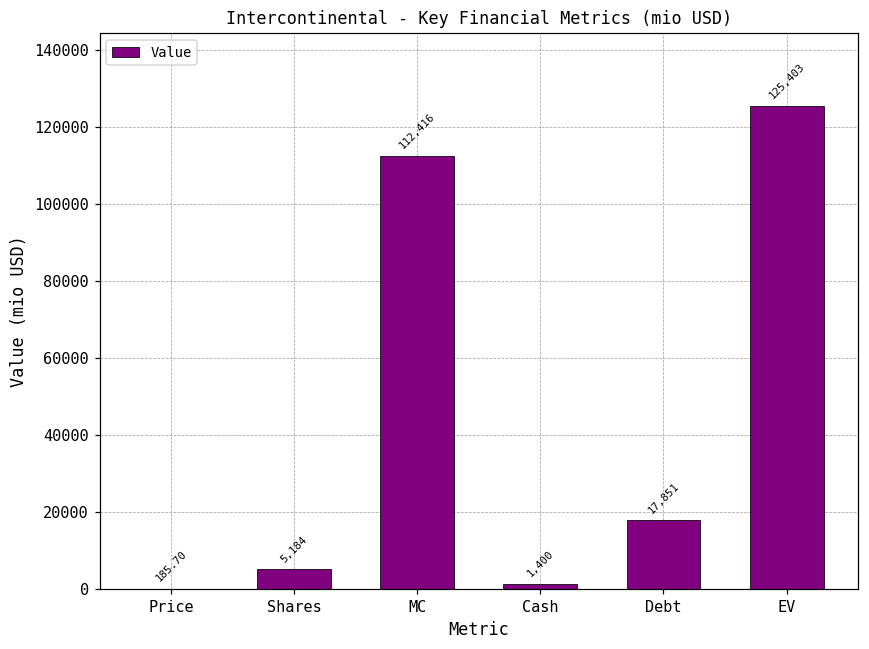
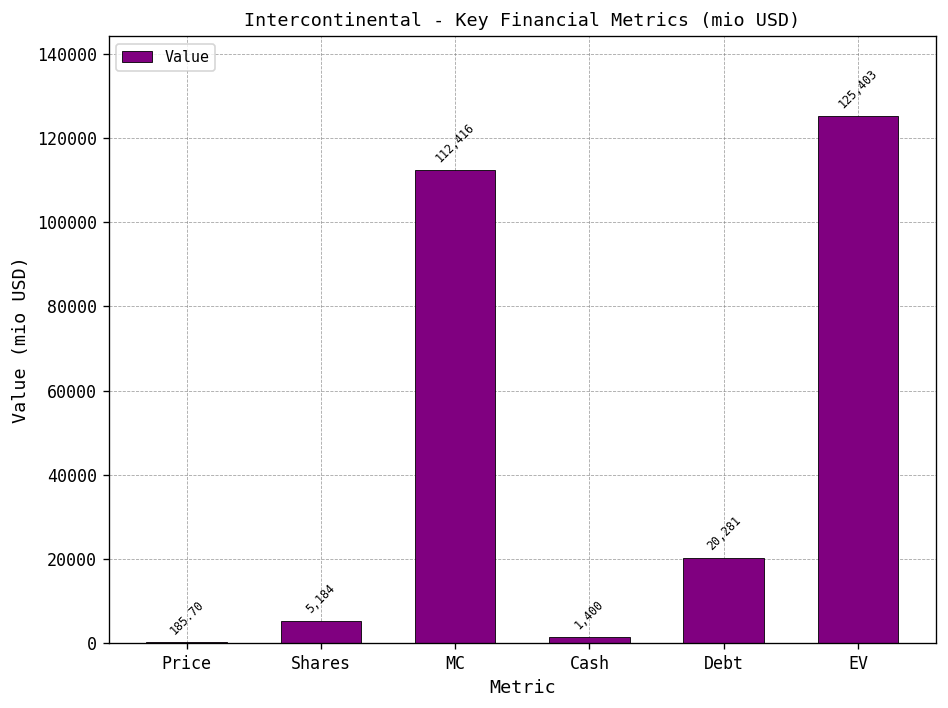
Debt: 17,851 -> 20,281
